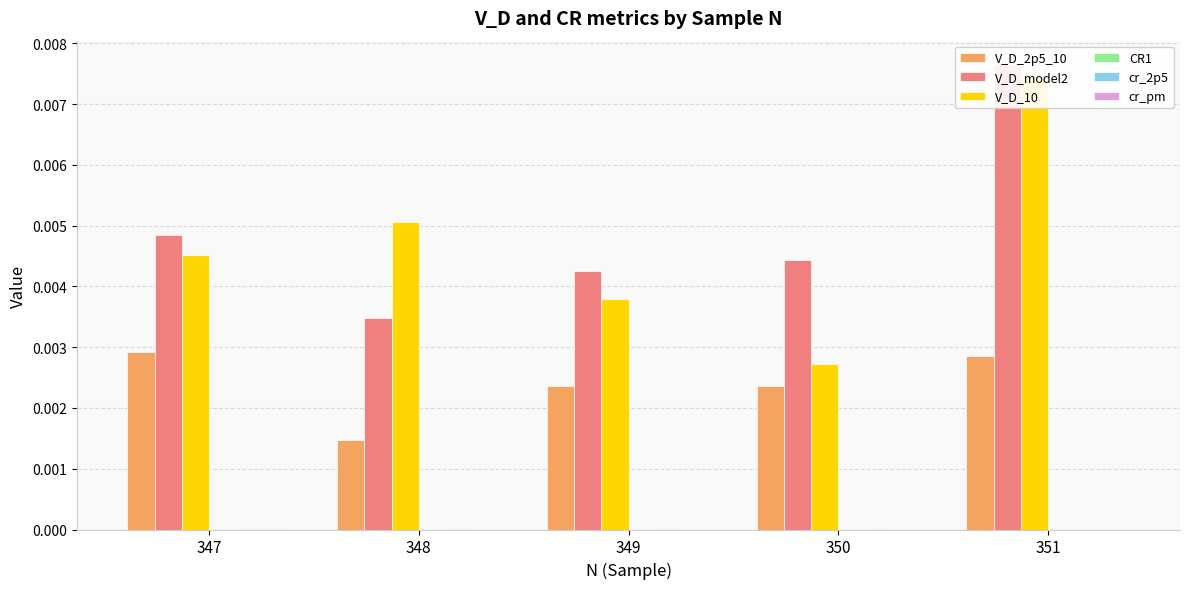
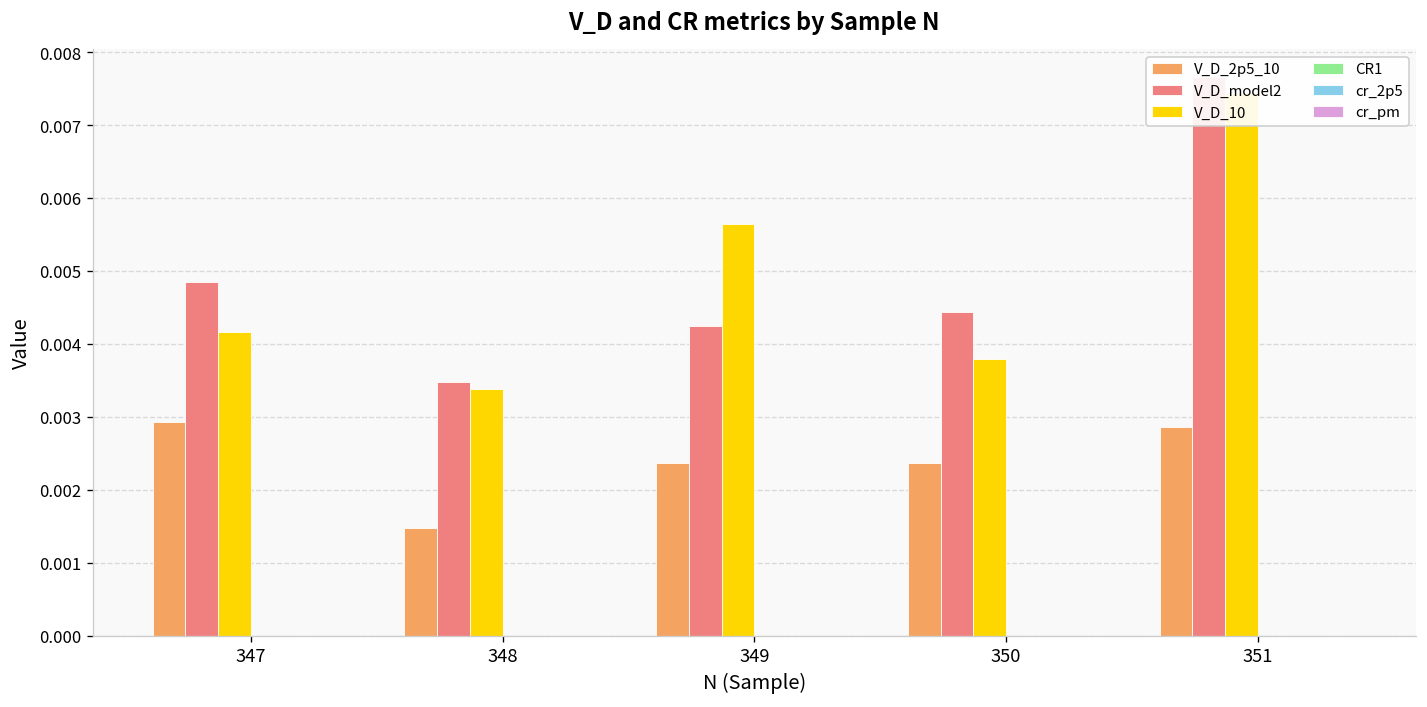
V_D_10, 347: 0.0045 -> 0.0042
V_D_10, 348: 0.0051 -> 0.0034
V_D_10, 349: 0.0038 -> 0.0056
V_D_10, 350: 0.0027 -> 0.0038
